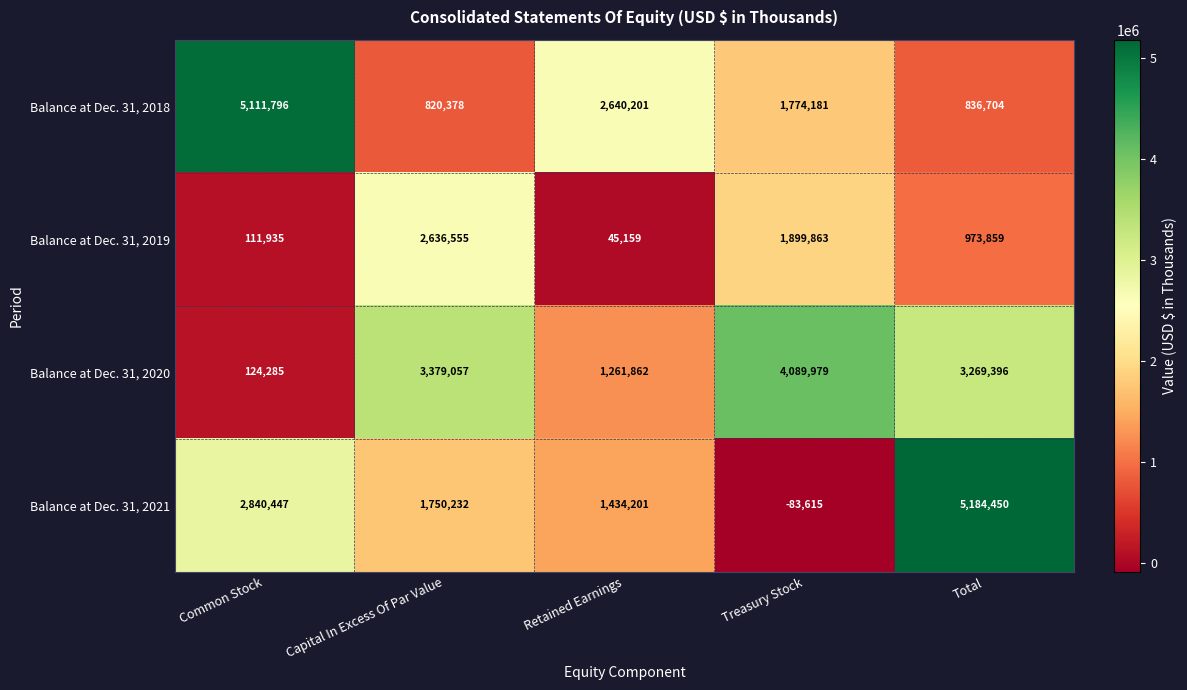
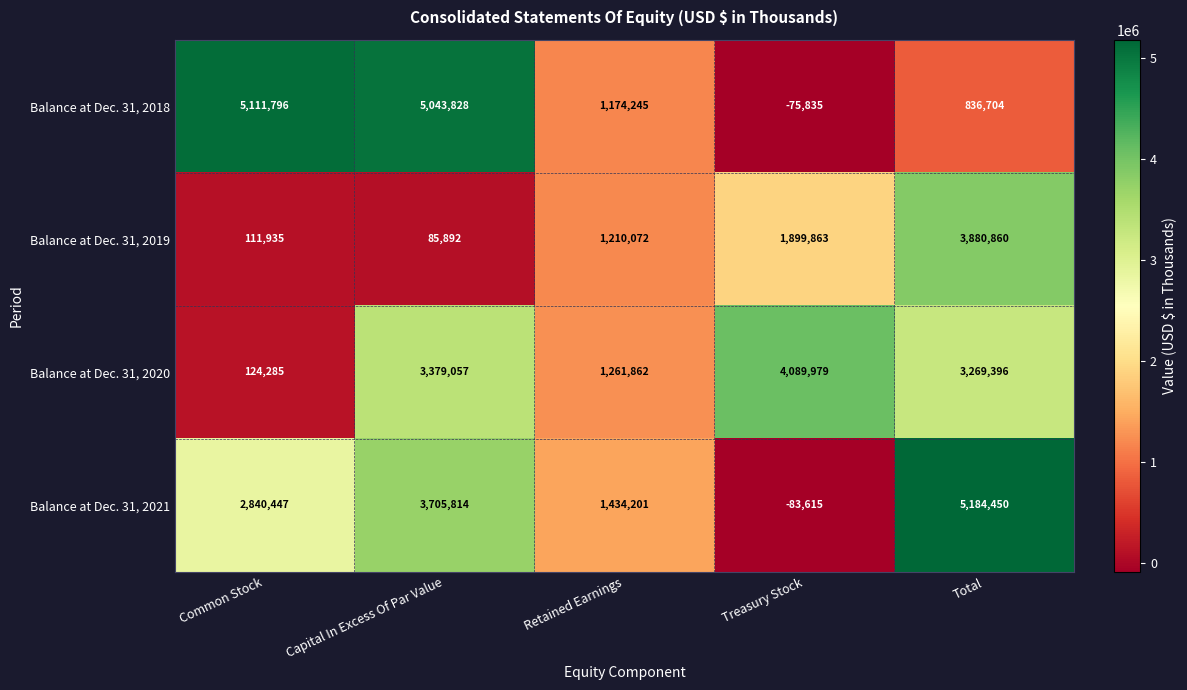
Balance at Dec. 31, 2018, Capital In Excess Of Par Value: 820,378 -> 5,043,828
Balance at Dec. 31, 2018, Retained Earnings: 2,640,201 -> 1,174,245
Balance at Dec. 31, 2018, Treasury Stock: 1,774,181 -> -75,835
Balance at Dec. 31, 2019, Capital In Excess Of Par Value: 2,636,555 -> 85,892
Balance at Dec. 31, 2019, Retained Earnings: 45,159 -> 1,210,072
Balance at Dec. 31, 2019, Total: 973,859 -> 3,880,860
Balance at Dec. 31, 2021, Capital In Excess Of Par Value: 1,750,232 -> 3,705,814
